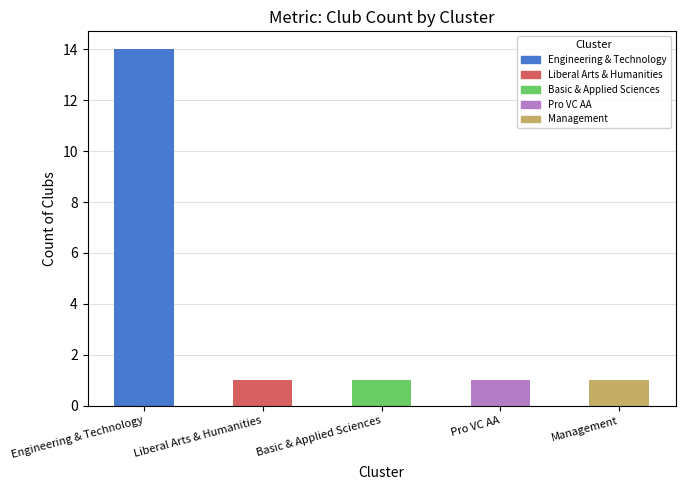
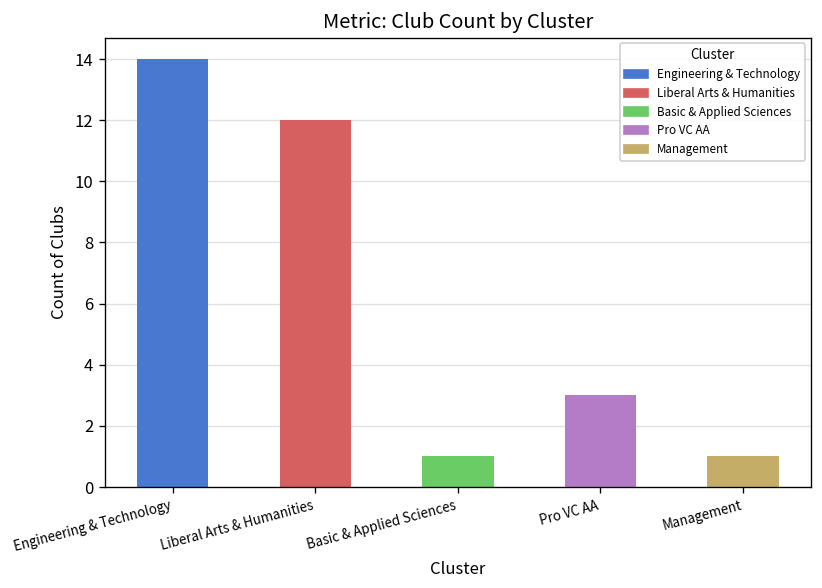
Liberal Arts & Humanities: 1 -> 12
Pro VC AA: 1 -> 3
